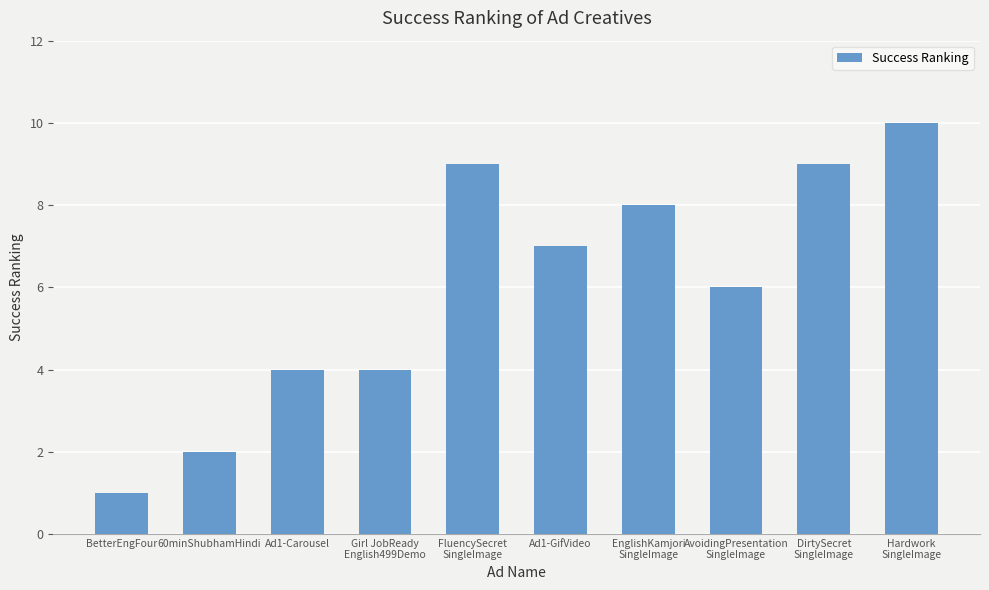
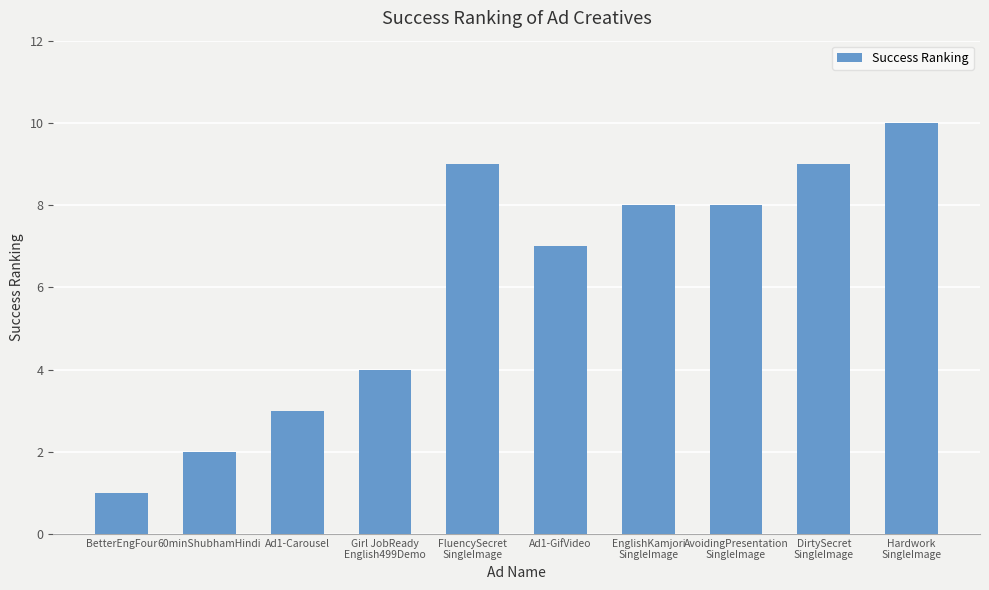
Ad1-Carousel: 4 -> 3
AvoidingPresentation SingleImage: 6 -> 8
